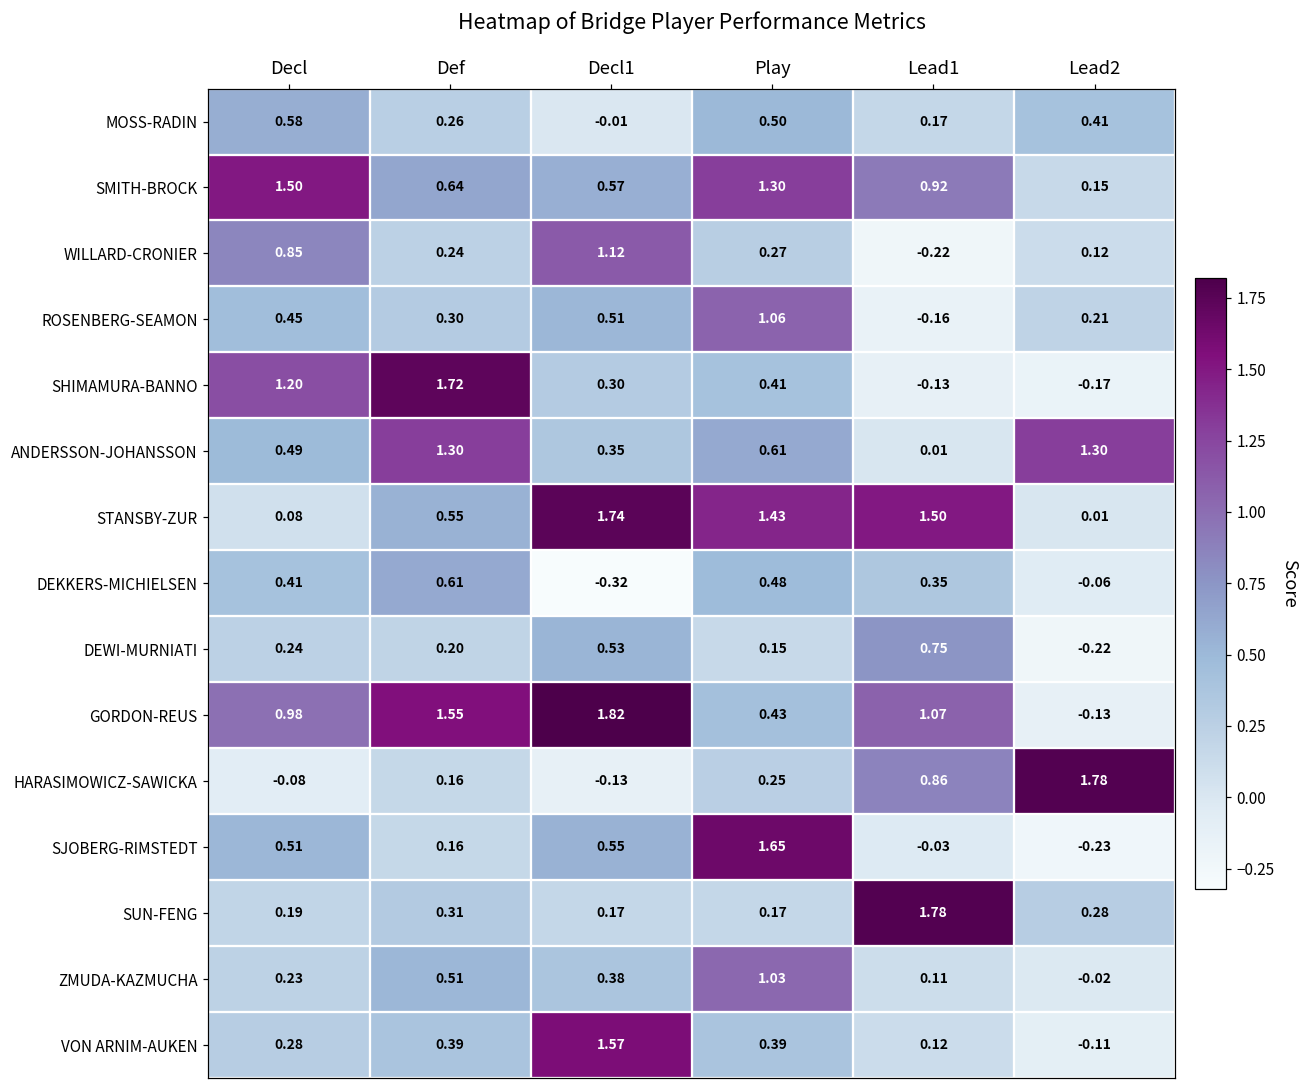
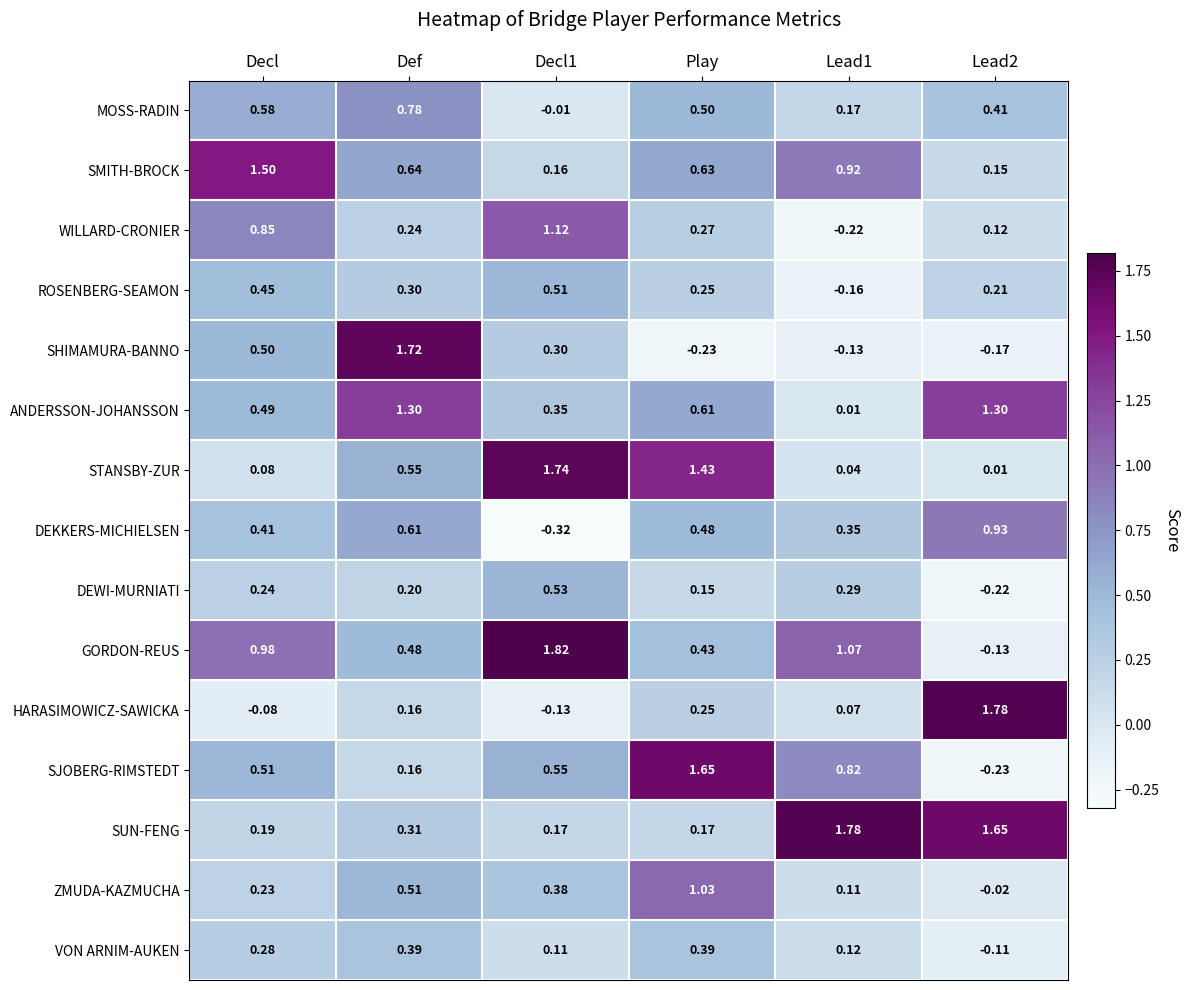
MOSS-RADIN, Def: 0.26 -> 0.78
SMITH-BROCK, Decl1: 0.57 -> 0.16
SMITH-BROCK, Play: 1.30 -> 0.63
ROSENBERG-SEAMON, Play: 1.06 -> 0.25
SHIMAMURA-BANNO, Decl: 1.20 -> 0.50
SHIMAMURA-BANNO, Play: 0.41 -> -0.23
STANSBY-ZUR, Lead1: 1.50 -> 0.04
DEKKERS-MICHIELSEN, Lead2: -0.06 -> 0.93
DEWI-MURNIATI, Lead1: 0.75 -> 0.29
GORDON-REUS, Def: 1.55 -> 0.48
HARASIMOWICZ-SAWICKA, Lead1: 0.86 -> 0.07
SJOBERG-RIMSTEDT, Lead1: -0.03 -> 0.82
SUN-FENG, Lead2: 0.28 -> 1.65
VON ARNIM-AUKEN, Decl1: 1.57 -> 0.11
